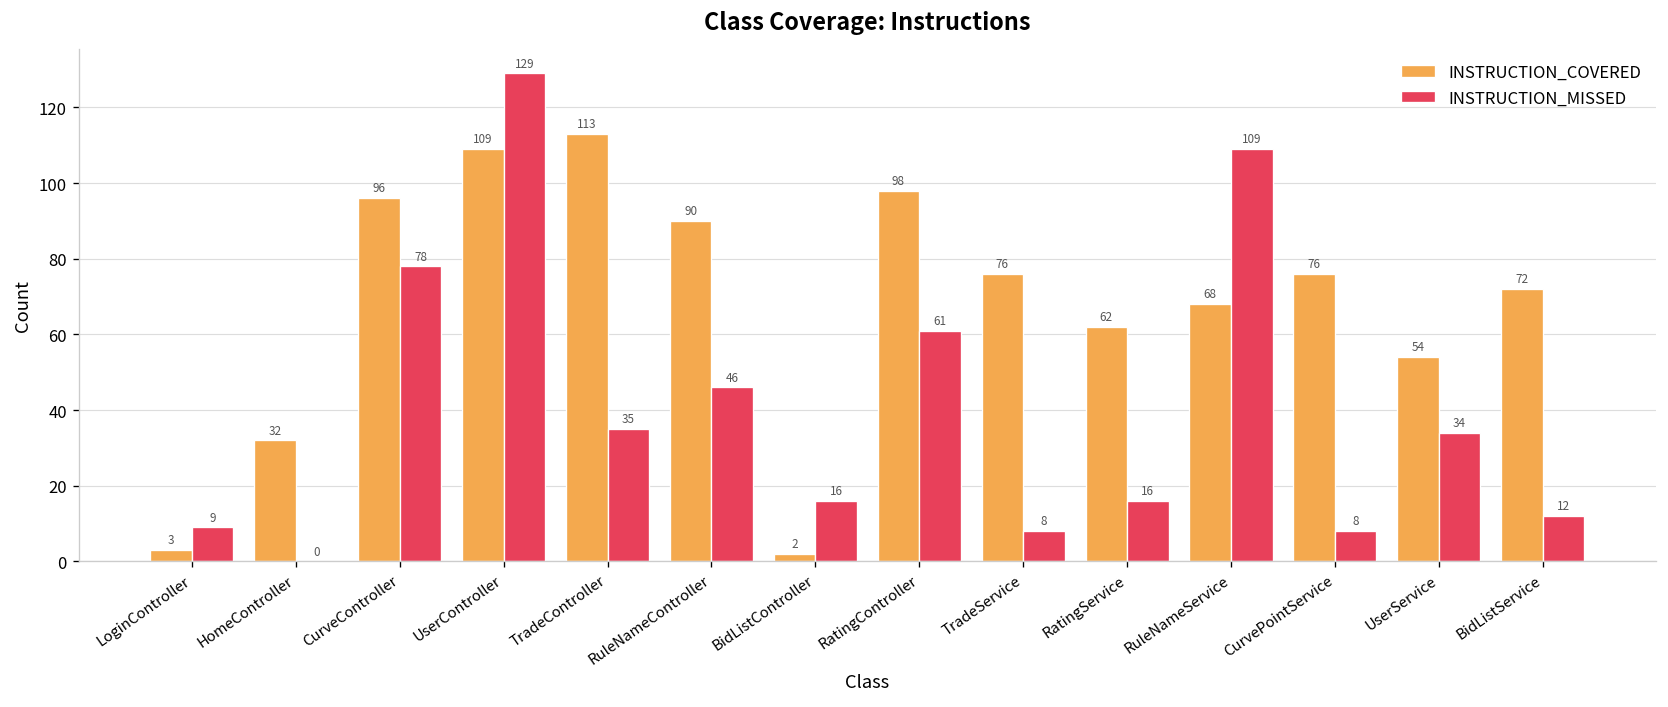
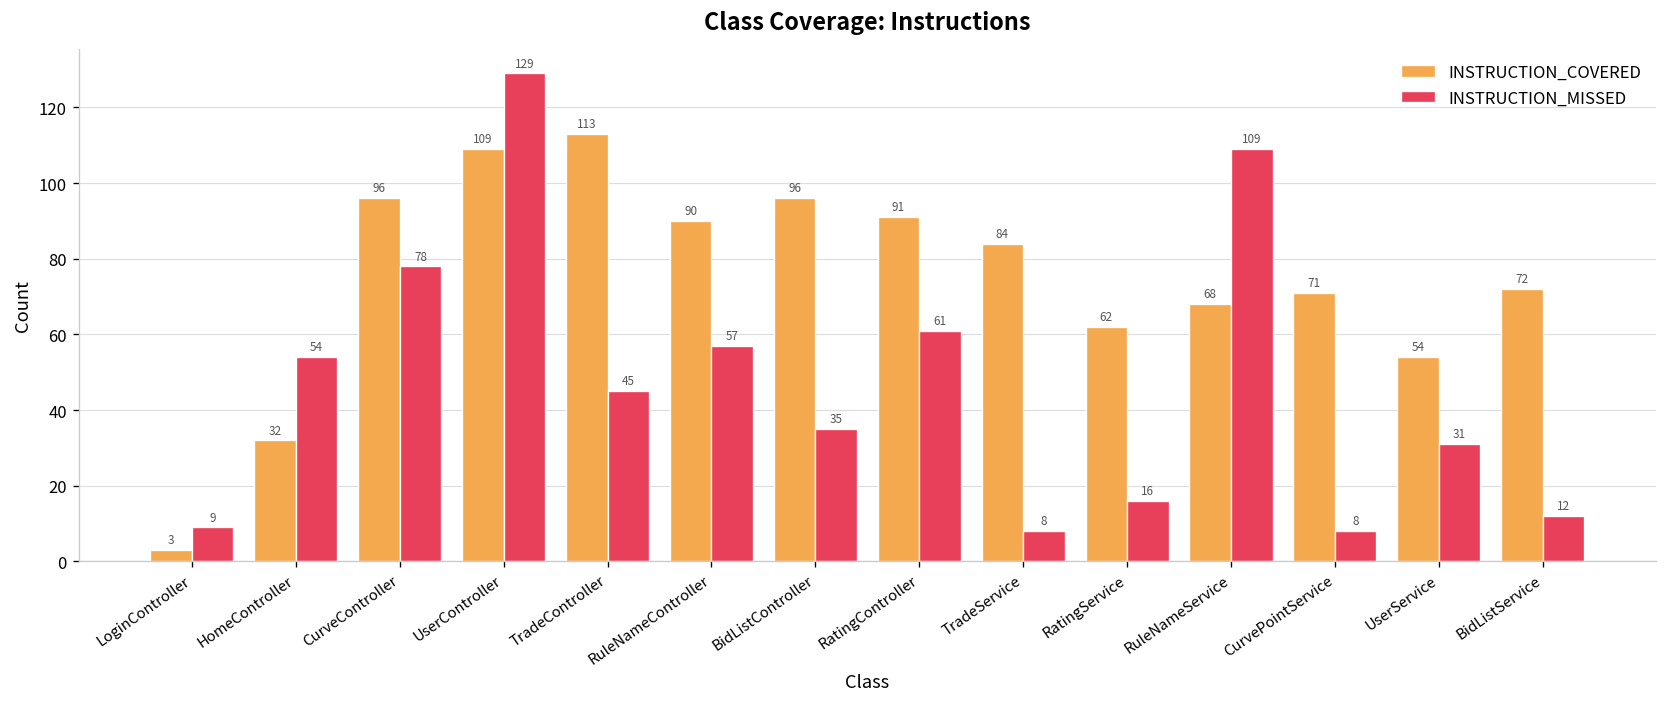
INSTRUCTION_MISSED, HomeController: 0 -> 54
INSTRUCTION_MISSED, TradeController: 35 -> 45
INSTRUCTION_MISSED, RuleNameController: 46 -> 57
INSTRUCTION_COVERED, BidListController: 2 -> 96
INSTRUCTION_MISSED, BidListController: 16 -> 35
INSTRUCTION_COVERED, RatingController: 98 -> 91
INSTRUCTION_COVERED, TradeService: 76 -> 84
INSTRUCTION_COVERED, CurvePointService: 76 -> 71
INSTRUCTION_MISSED, UserService: 34 -> 31
